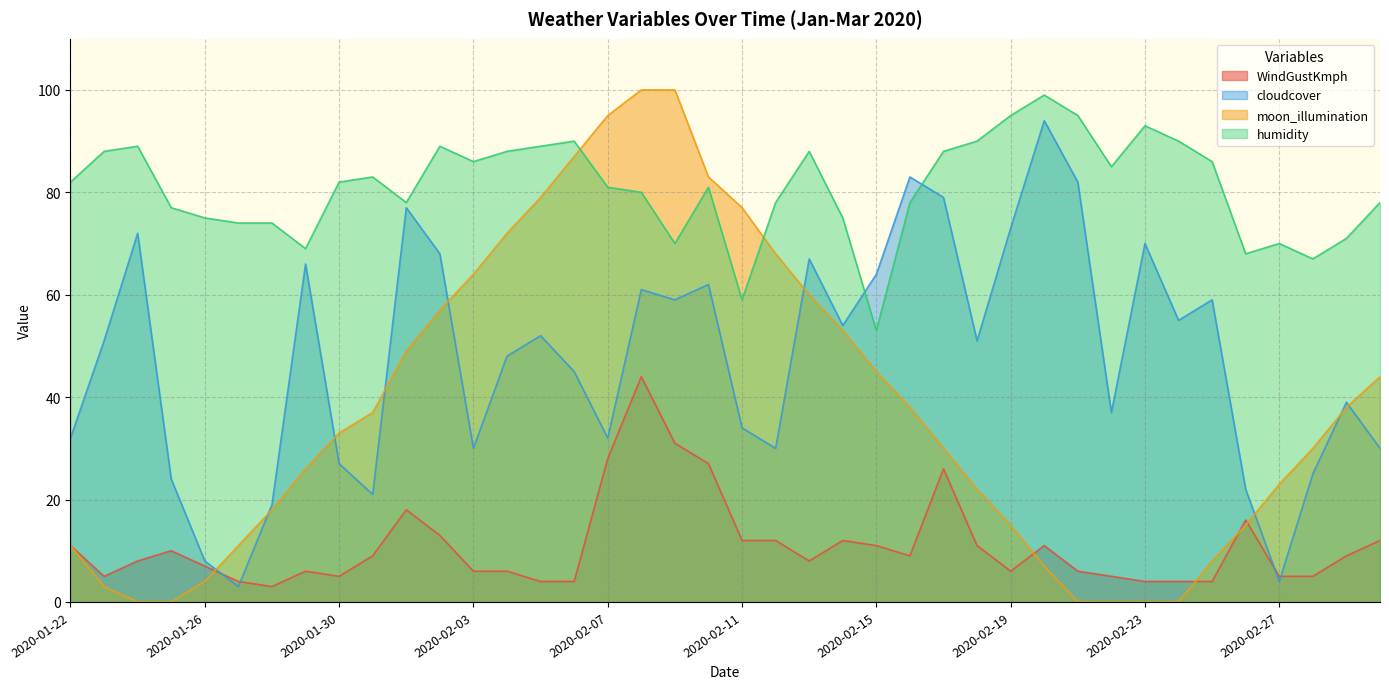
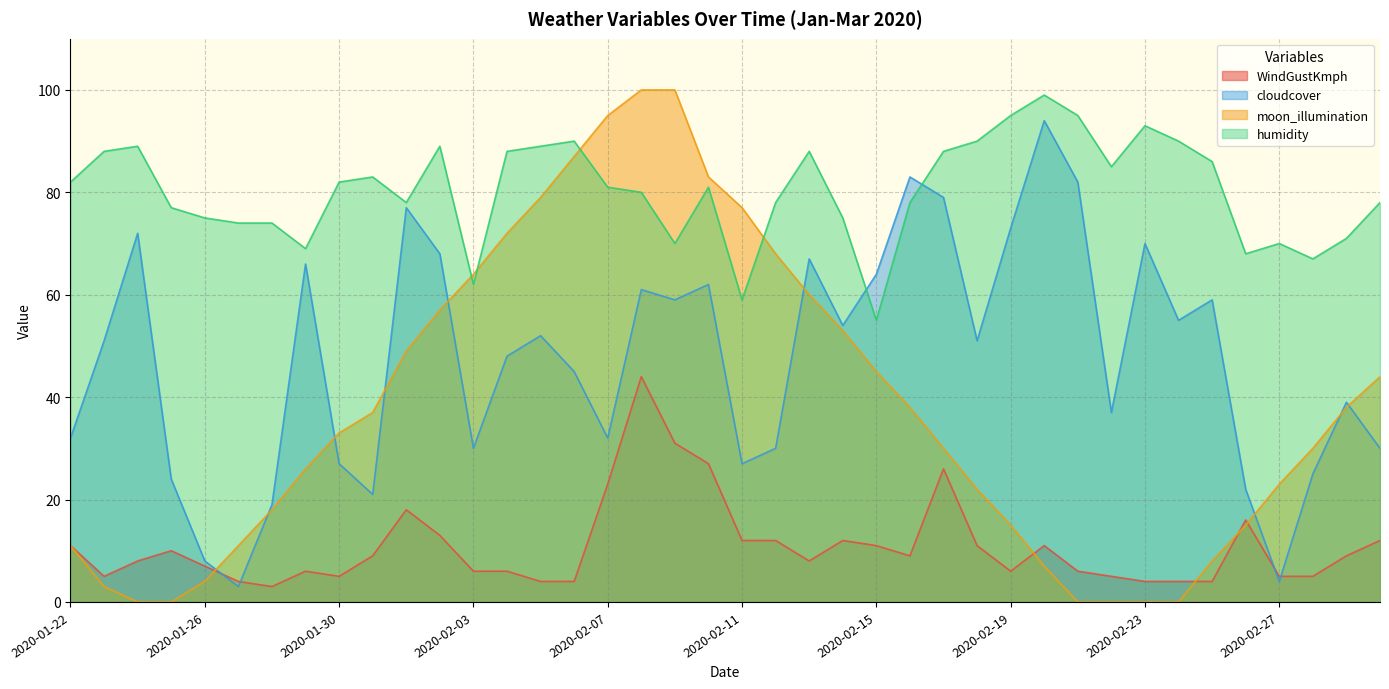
humidity, 2020-02-03: 86 -> 62
WindGustKmph, 2020-02-07: 28 -> 23
cloudcover, 2020-02-11: 34 -> 27
humidity, 2020-02-15: 53 -> 55
